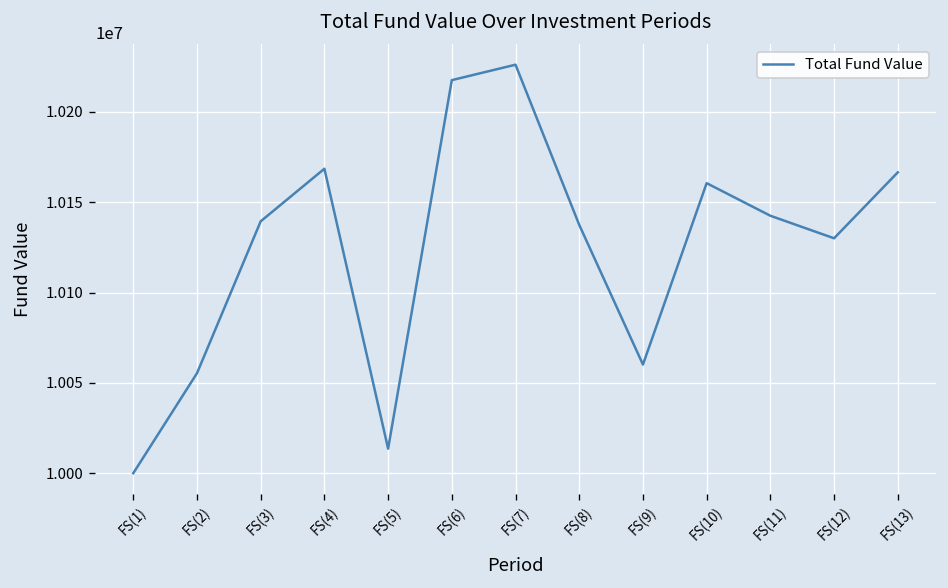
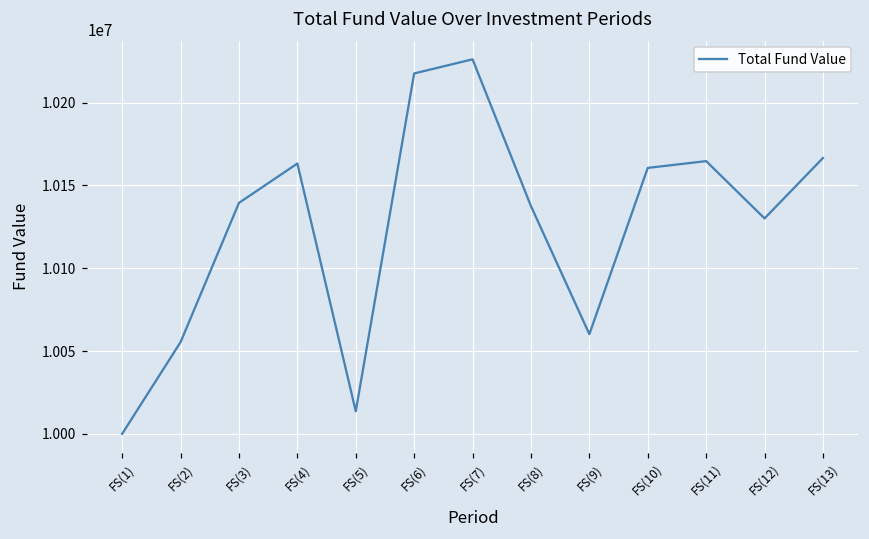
FS(4): 10169000 -> 10163000
FS(11): 10143000 -> 10165000
